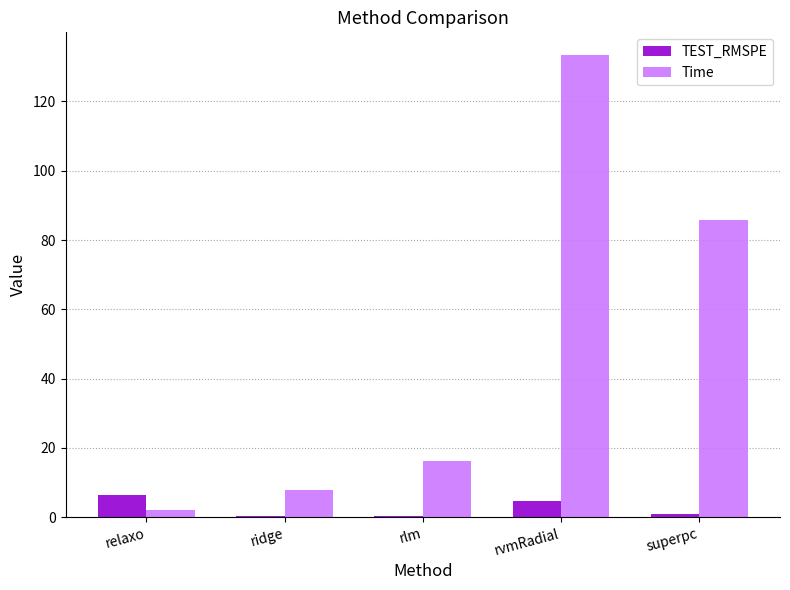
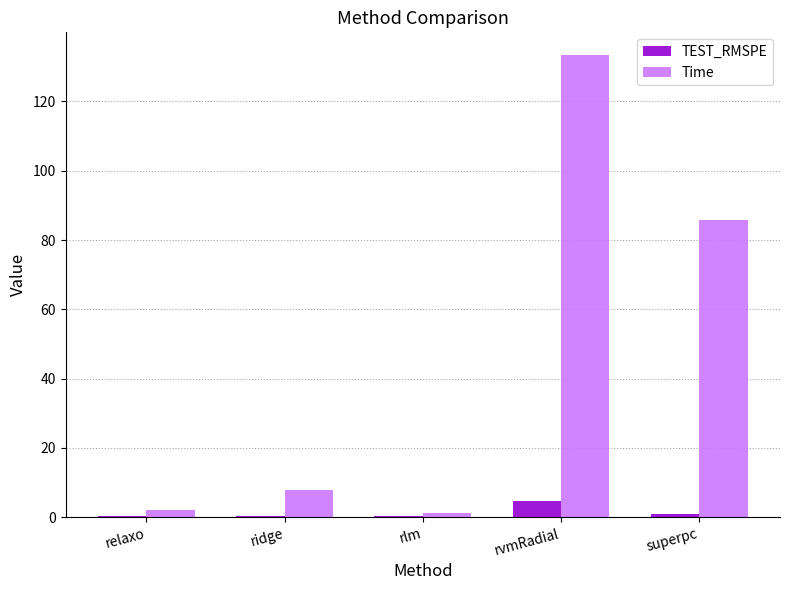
TEST_RMSPE, relaxo: 6 -> 0
Time, rlm: 16 -> 1
